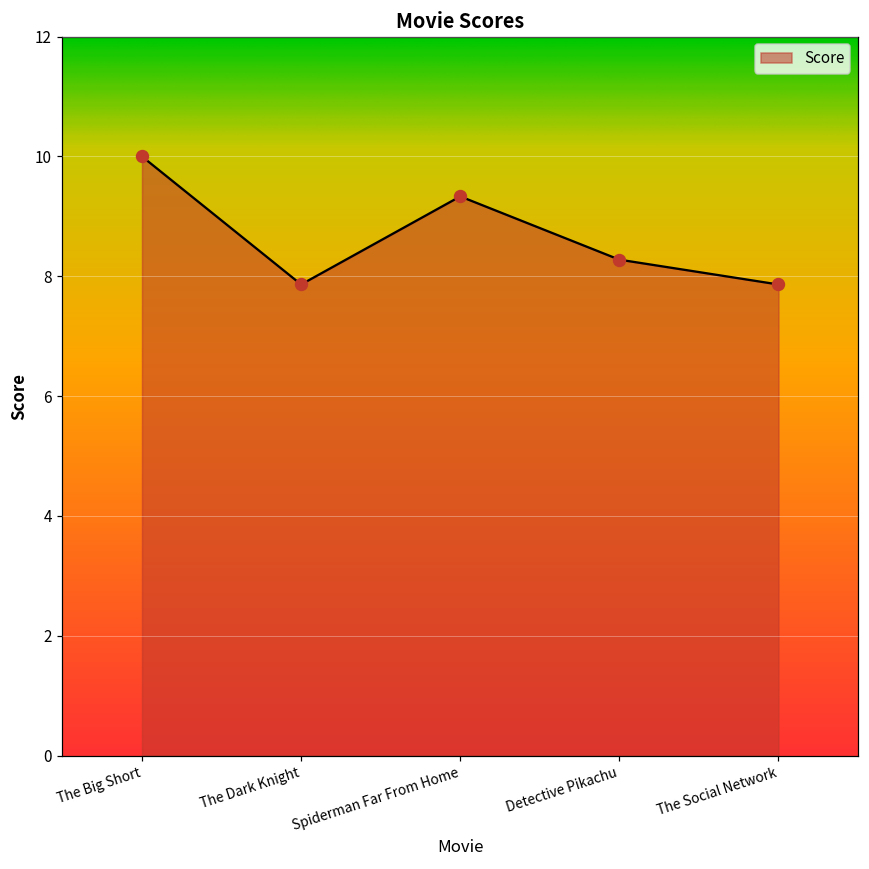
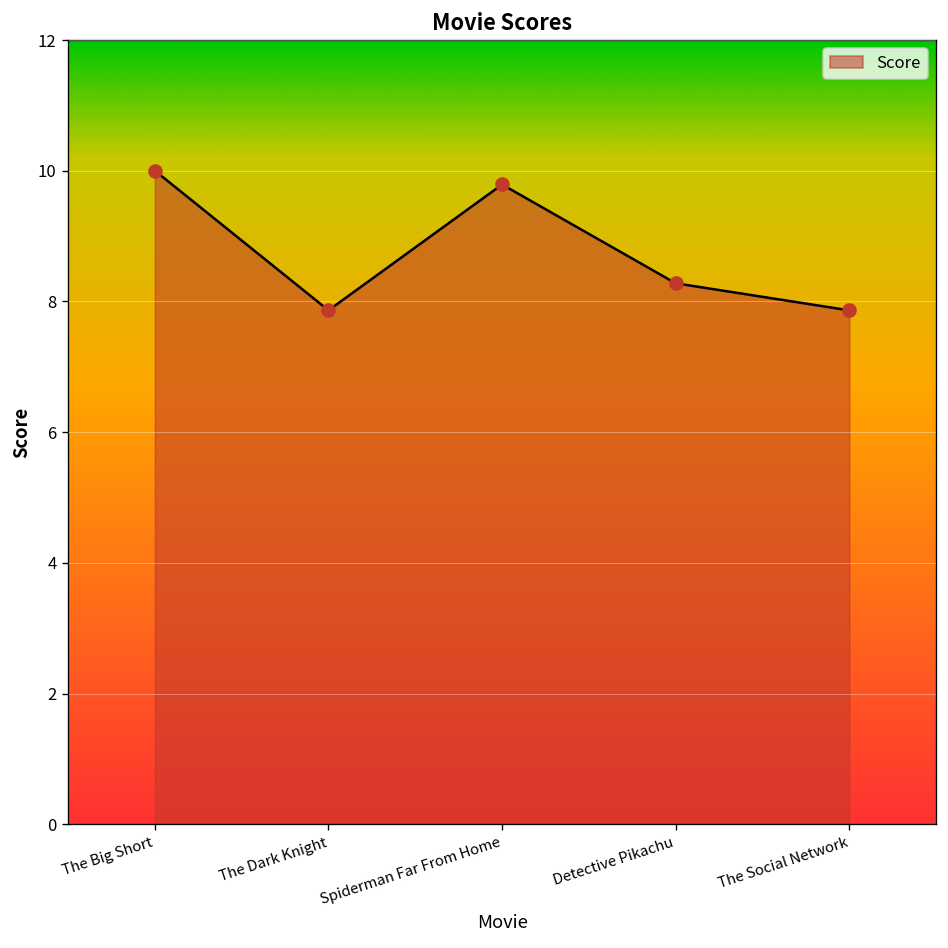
Spiderman Far From Home: 9.3 -> 9.8
